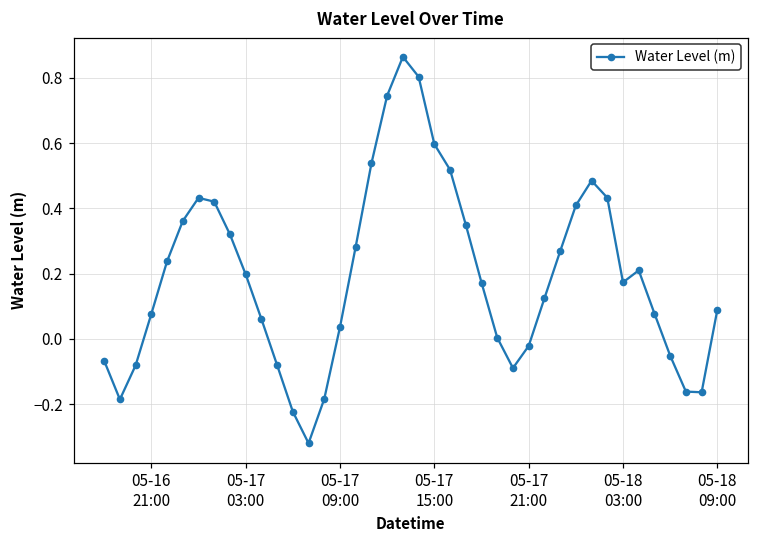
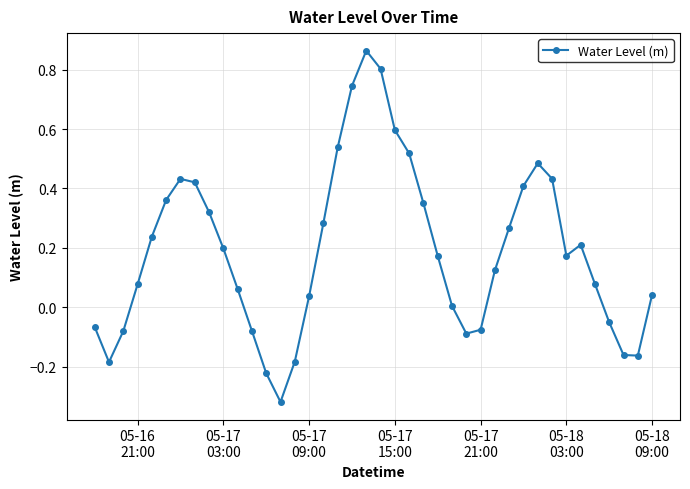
05-17 21:00: -0.02 -> -0.08
05-18 09:00: 0.09 -> 0.04
